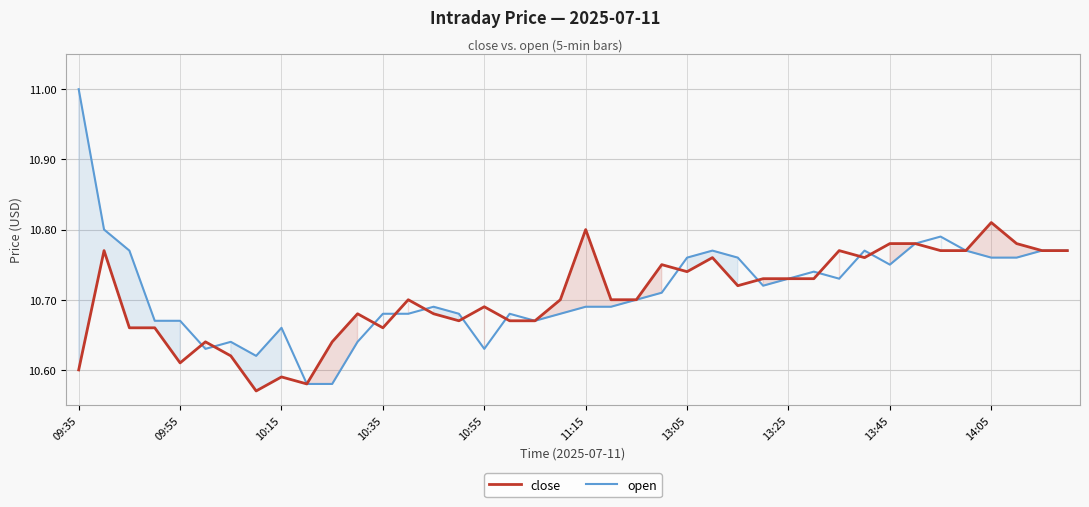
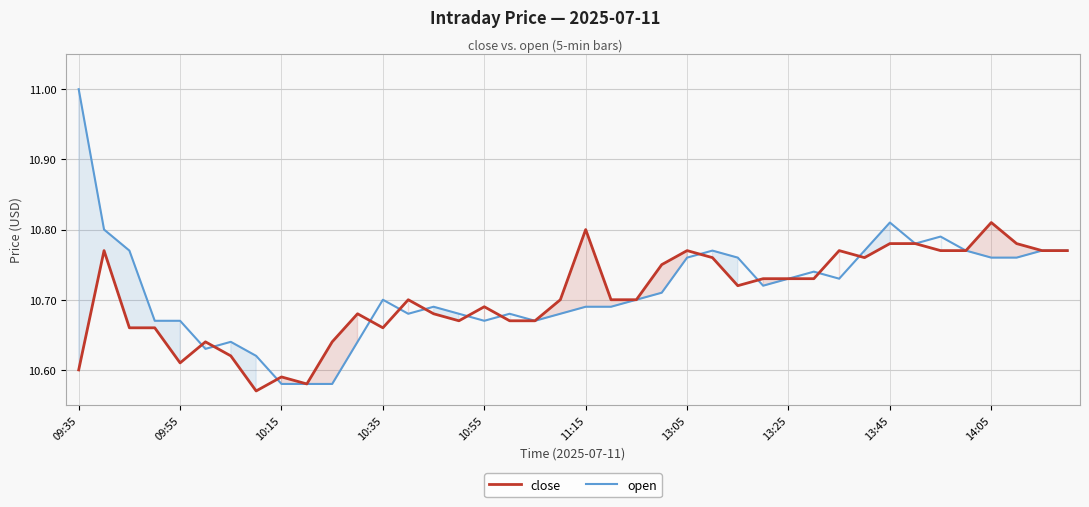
open, 10:15: 10.66 -> 10.58
open, 10:35: 10.68 -> 10.70
open, 10:55: 10.63 -> 10.67
close, 13:05: 10.74 -> 10.77
open, 13:45: 10.75 -> 10.81
